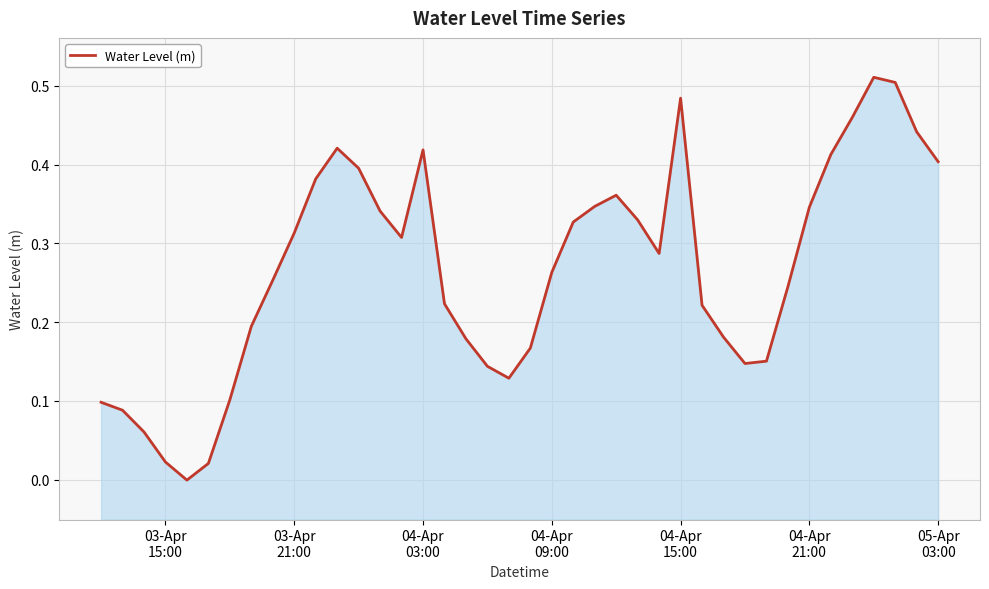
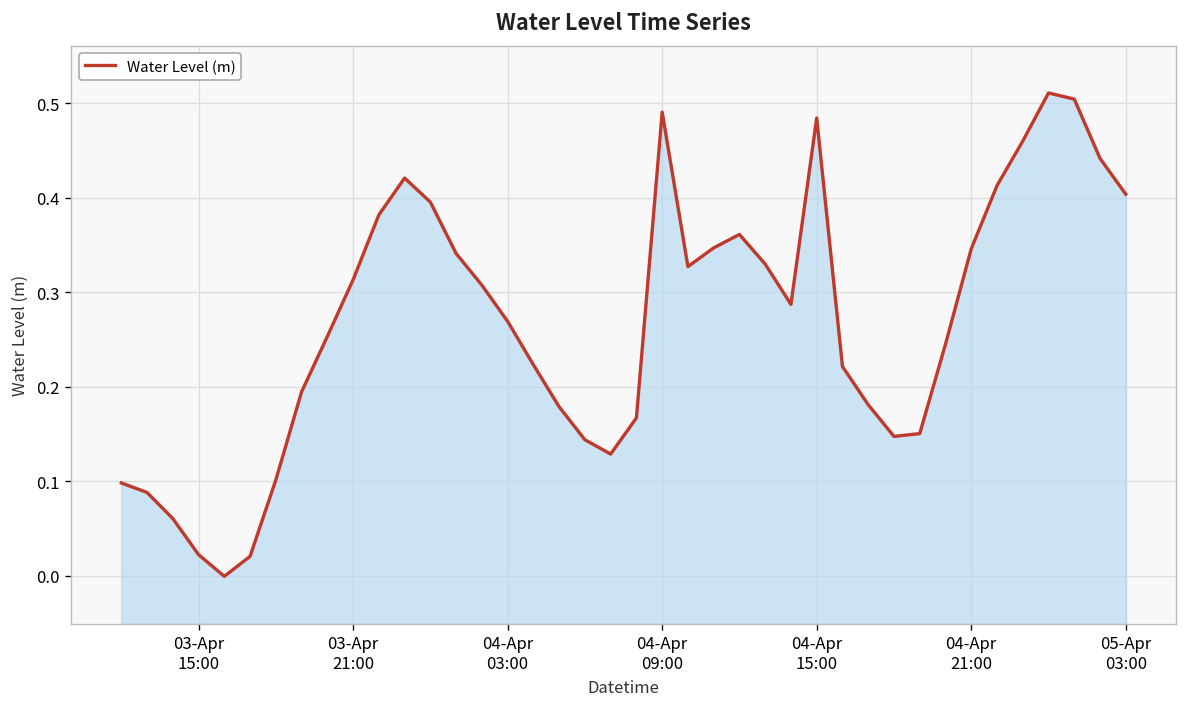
04-Apr 03:00: 0.42 -> 0.27
04-Apr 09:00: 0.26 -> 0.49
